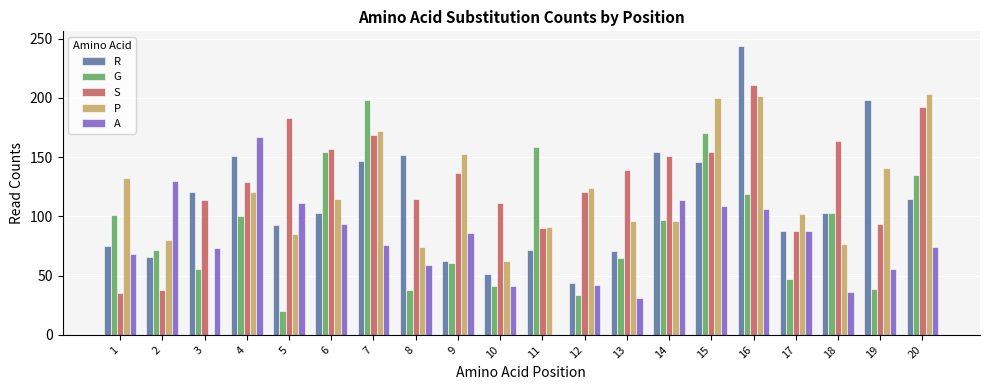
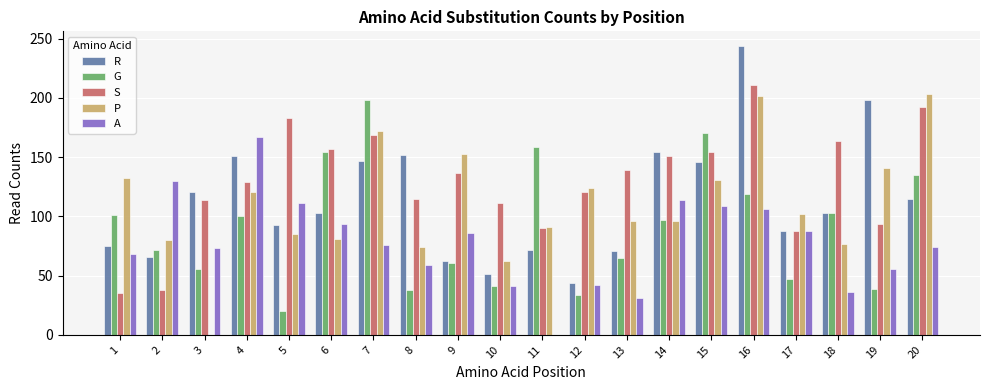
P, 6: 115 -> 81
P, 15: 200 -> 131
